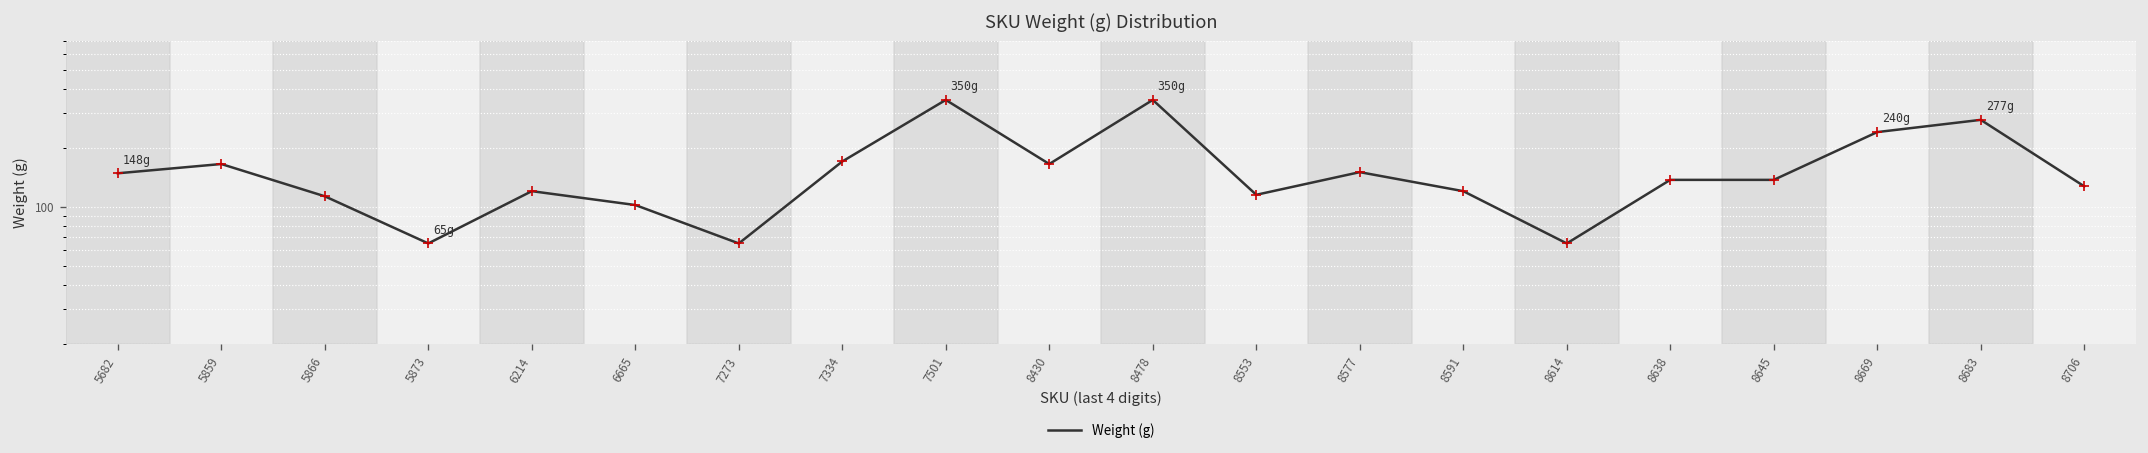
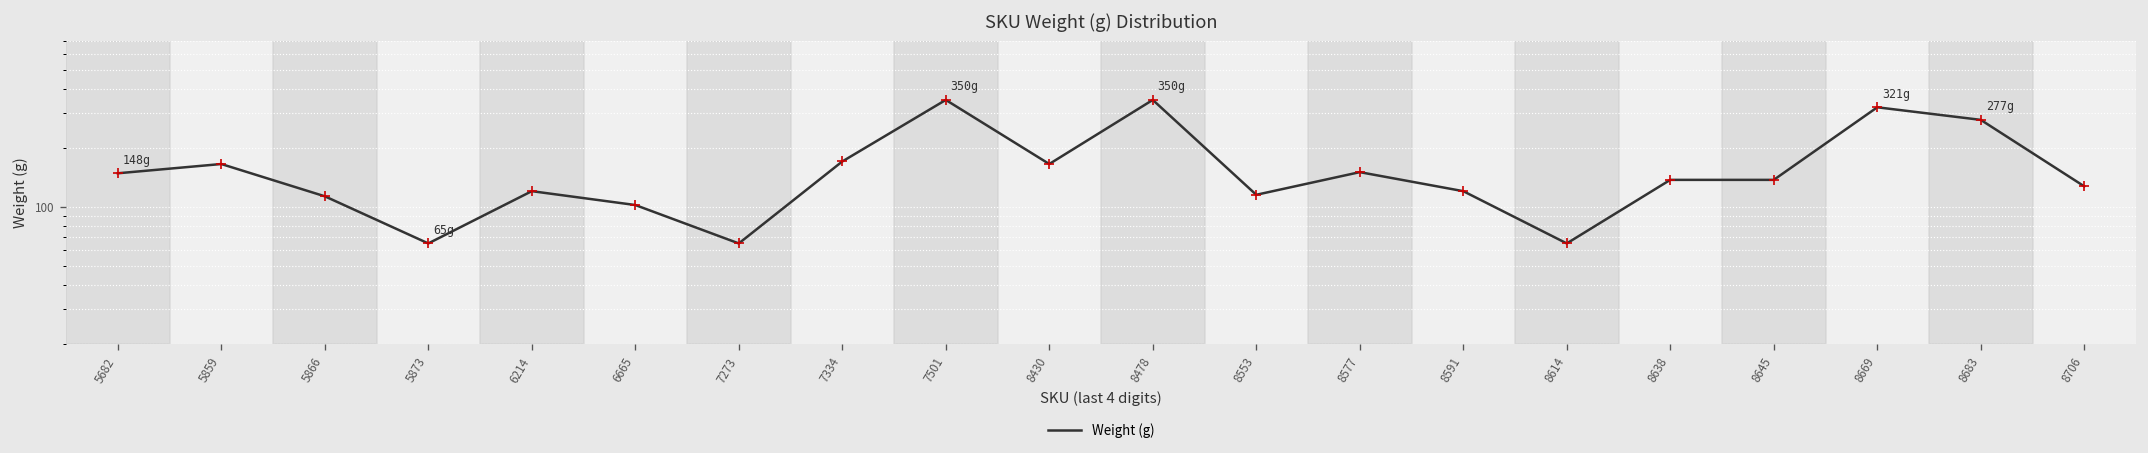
8669: 240g -> 321g
